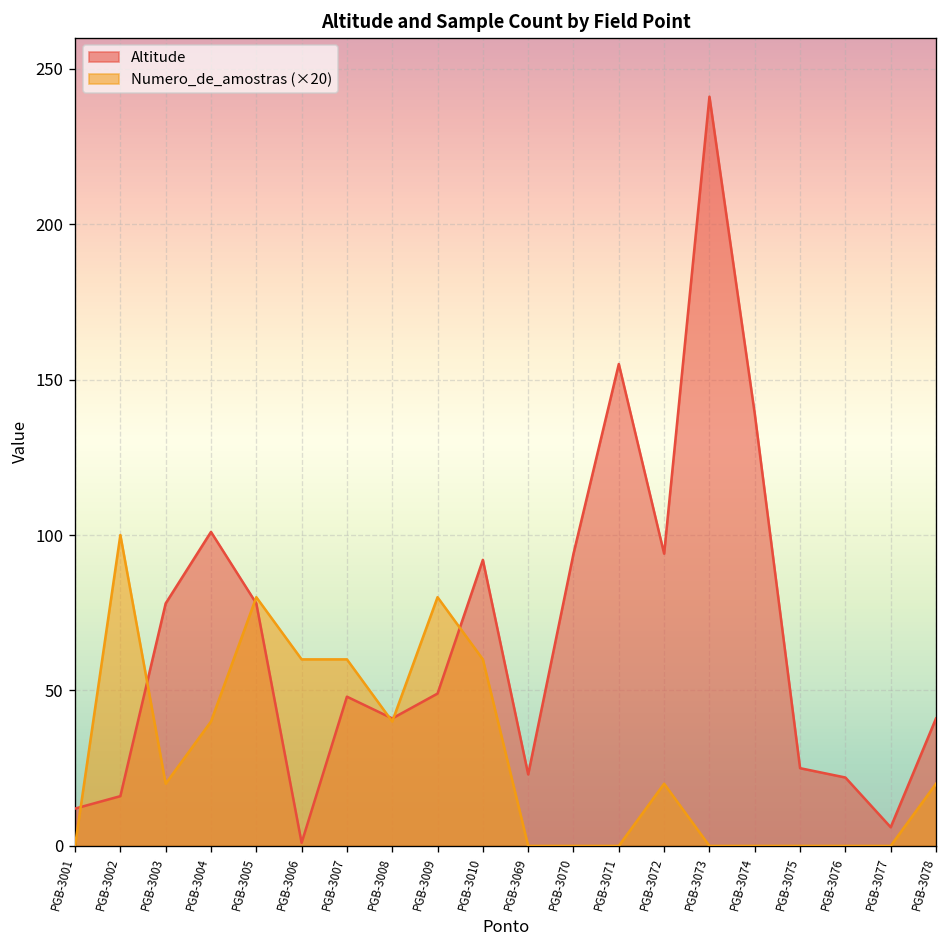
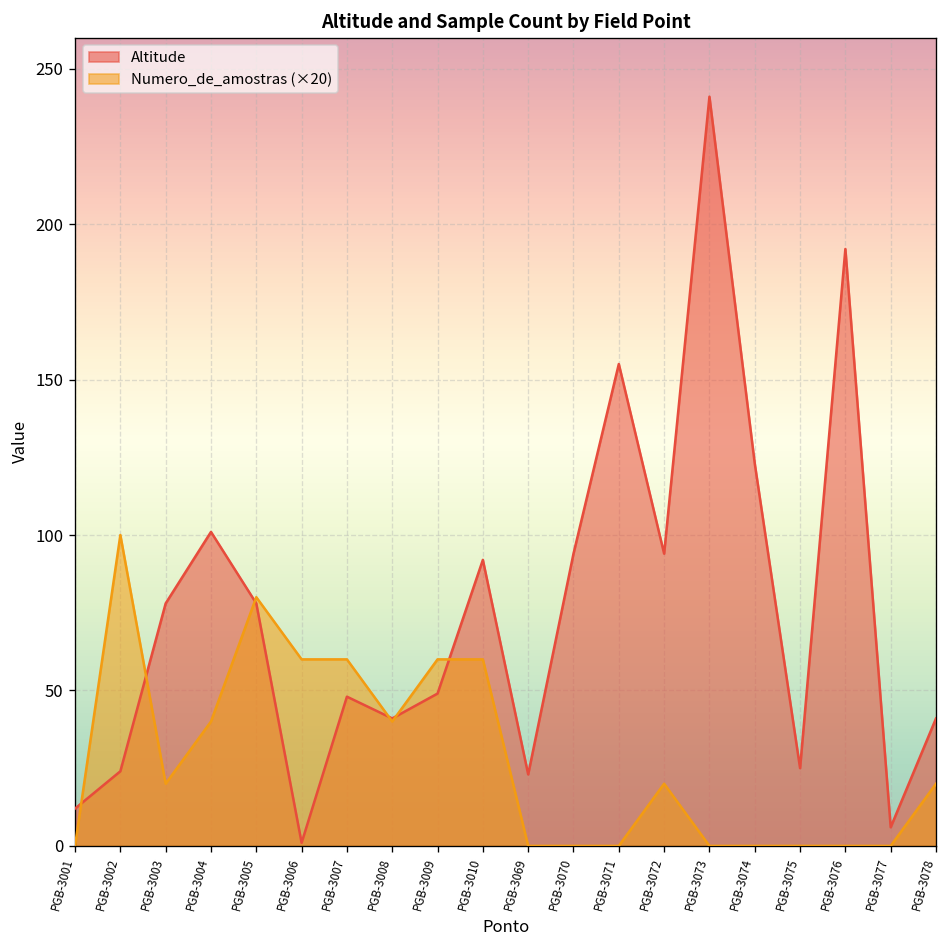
Altitude, PGB-3002: 16 -> 24
Numero_de_amostras (×20), PGB-3009: 80 -> 60
Altitude, PGB-3074: 139 -> 123
Altitude, PGB-3076: 22 -> 192
